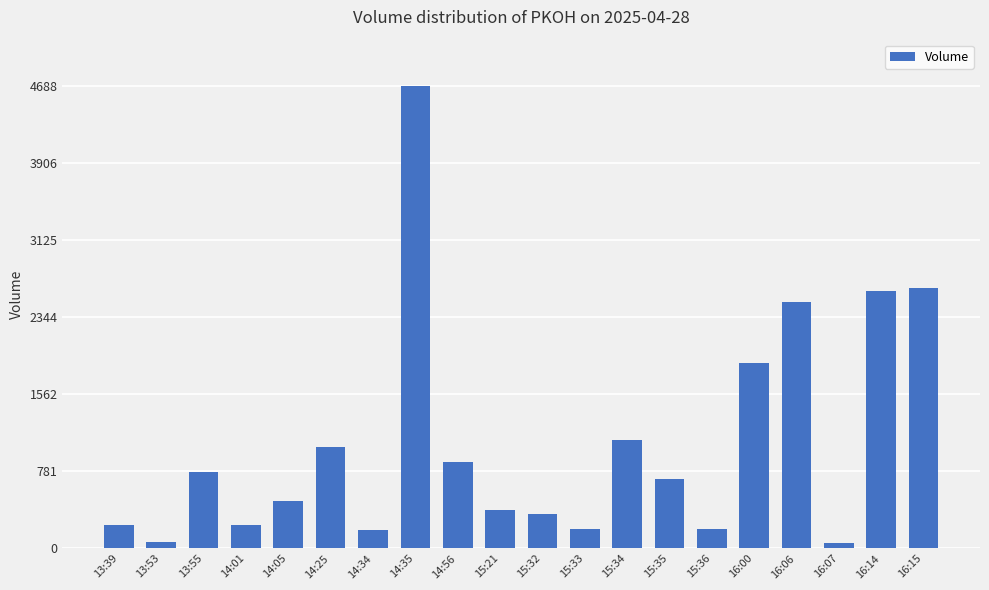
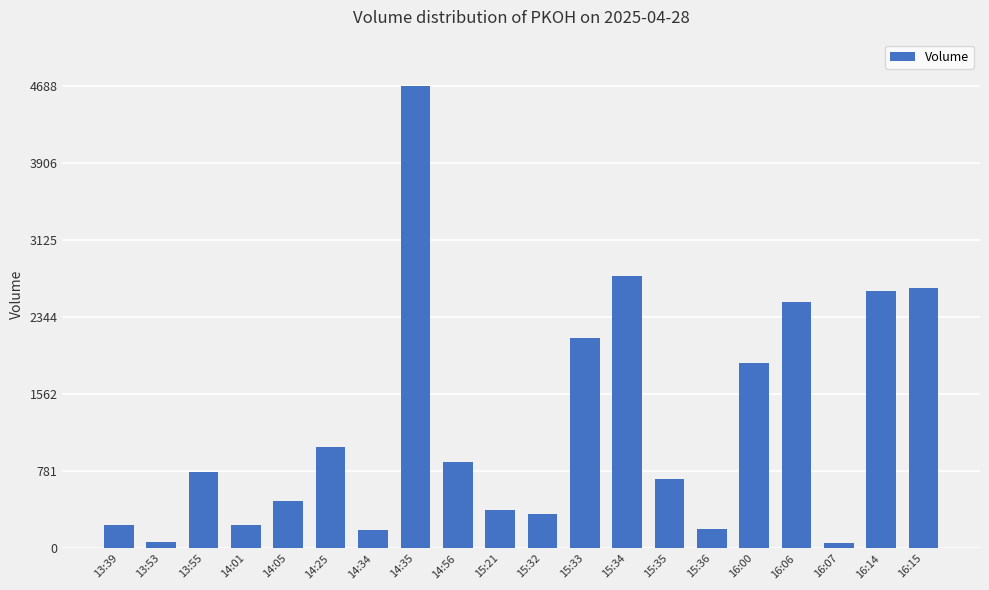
15:33: 200 -> 2100
15:34: 1100 -> 2800
